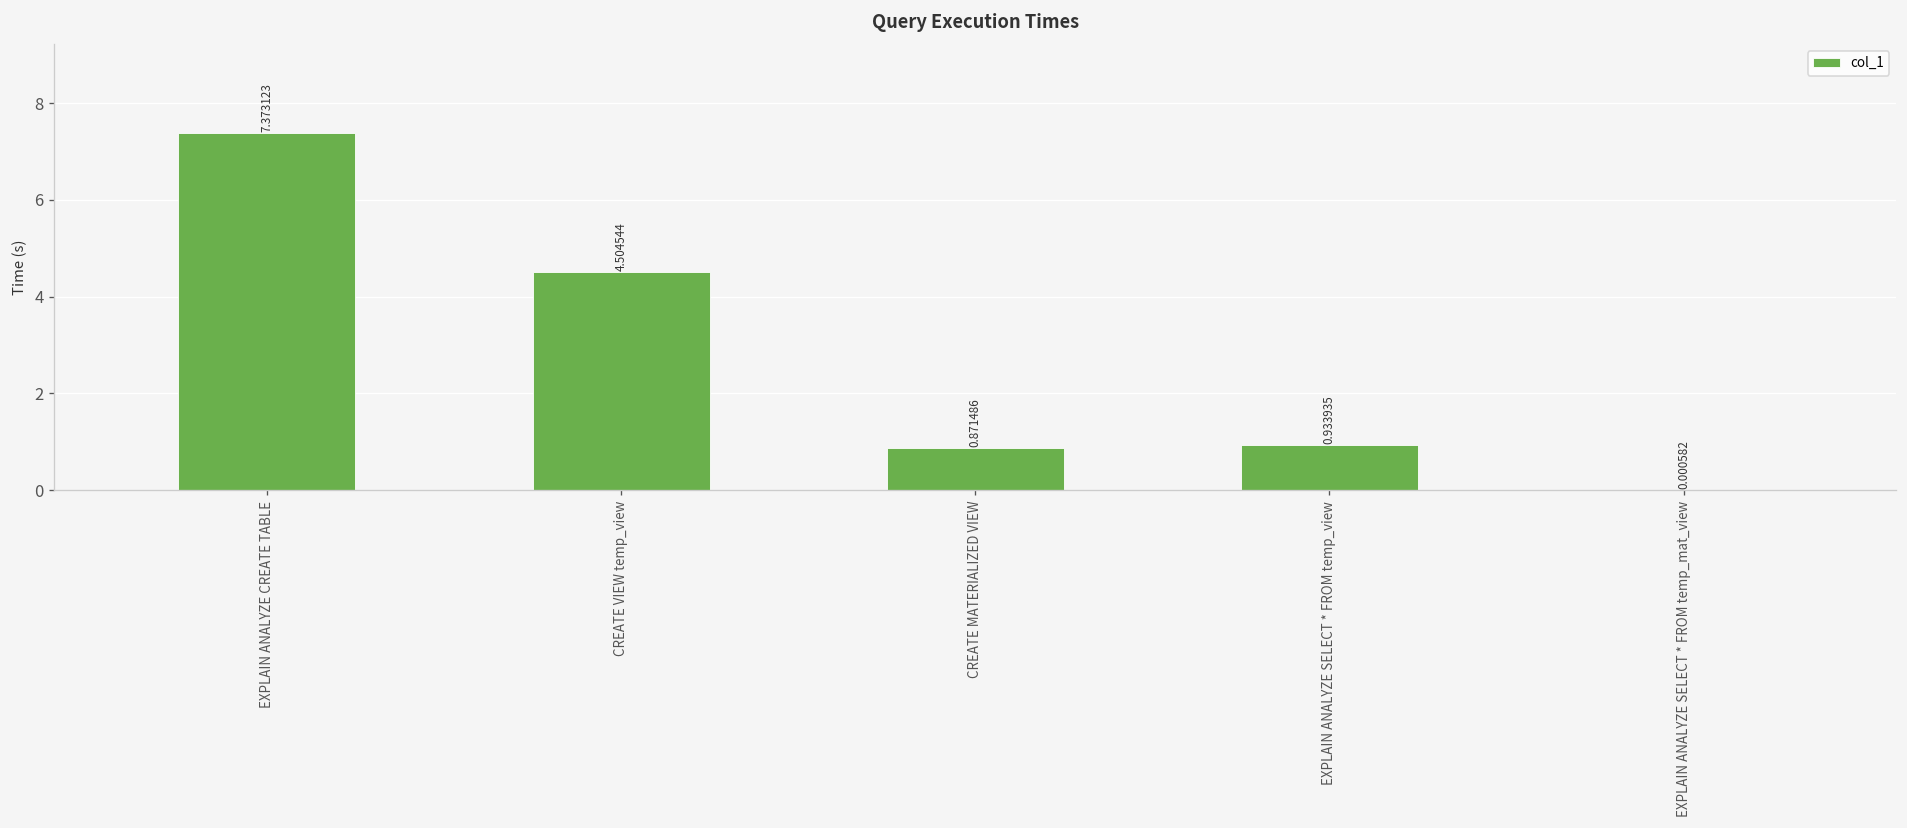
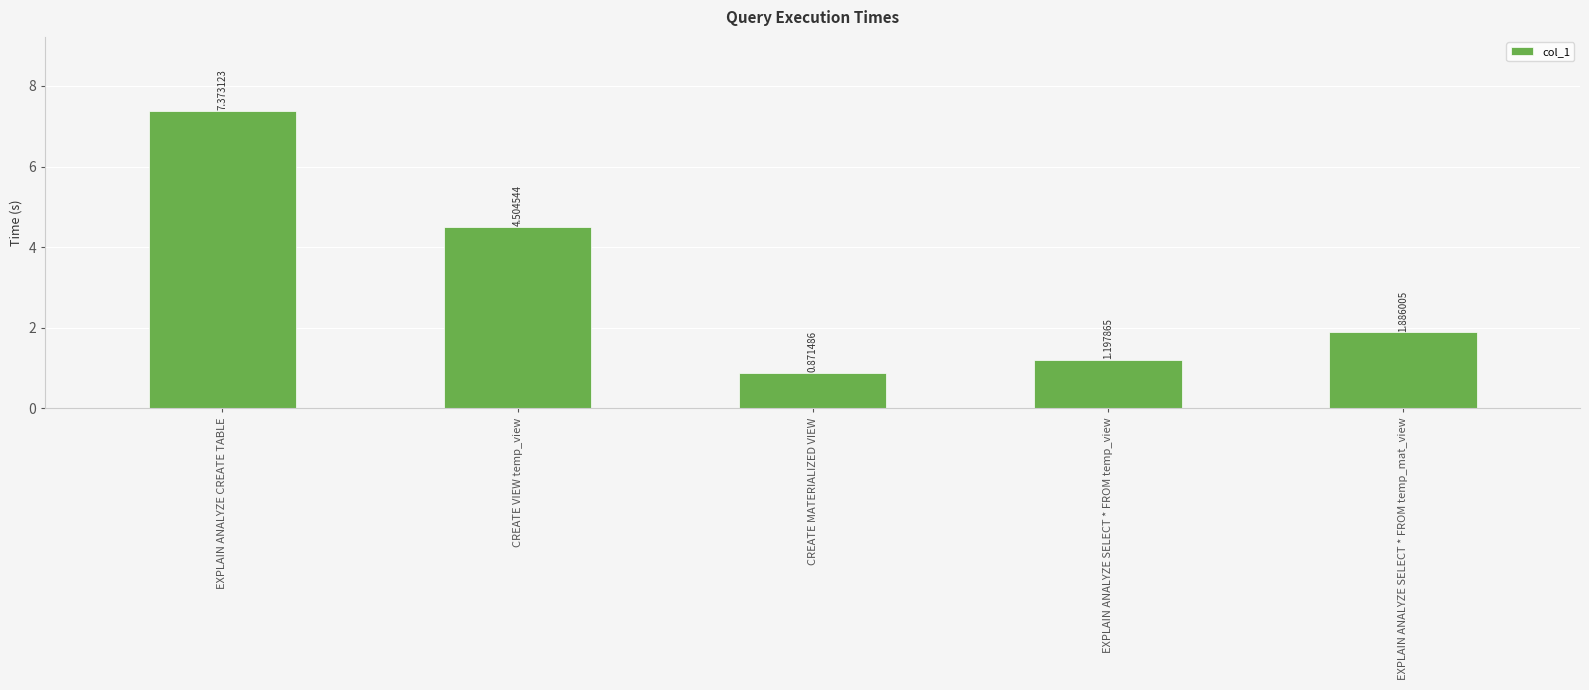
EXPLAIN ANALYZE SELECT * FROM temp_view: 0.933935 -> 1.197865
EXPLAIN ANALYZE SELECT * FROM temp_mat_view: 0.000582 -> 1.886005
